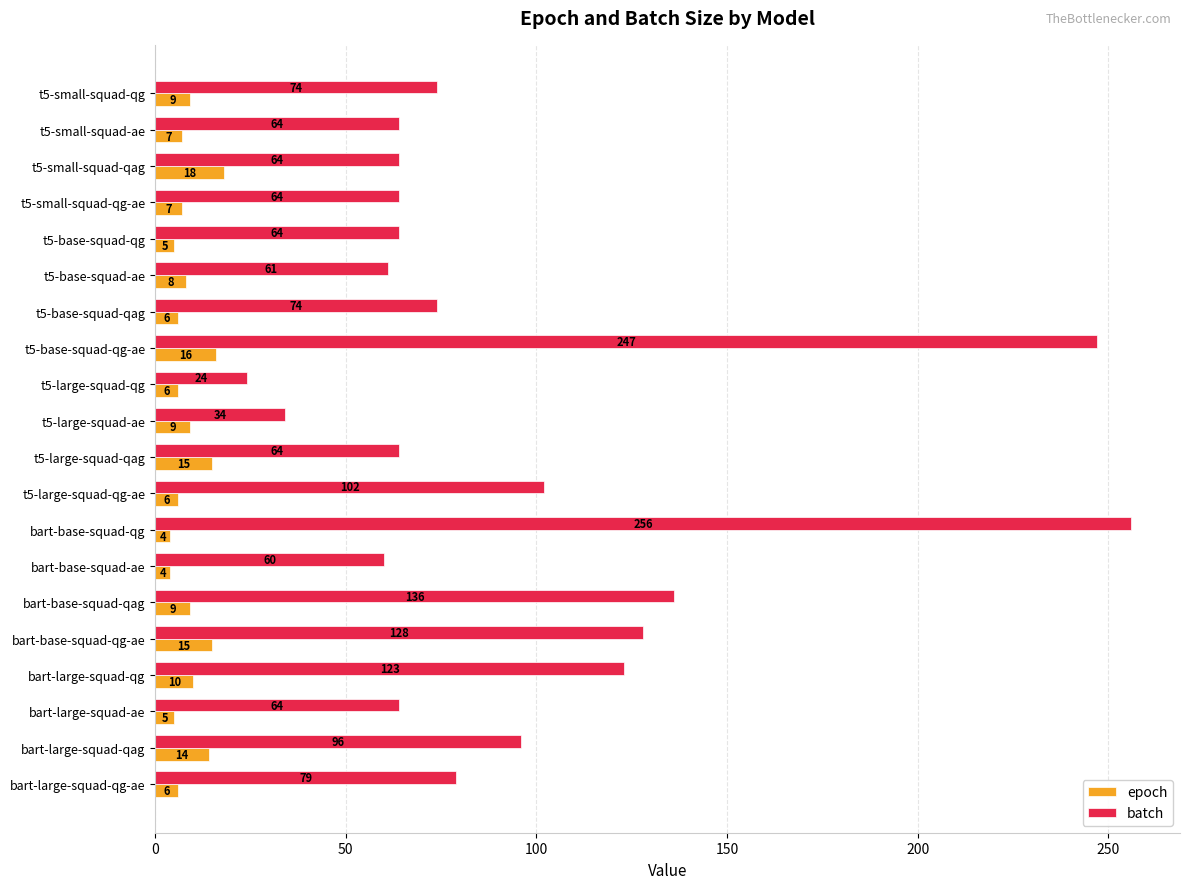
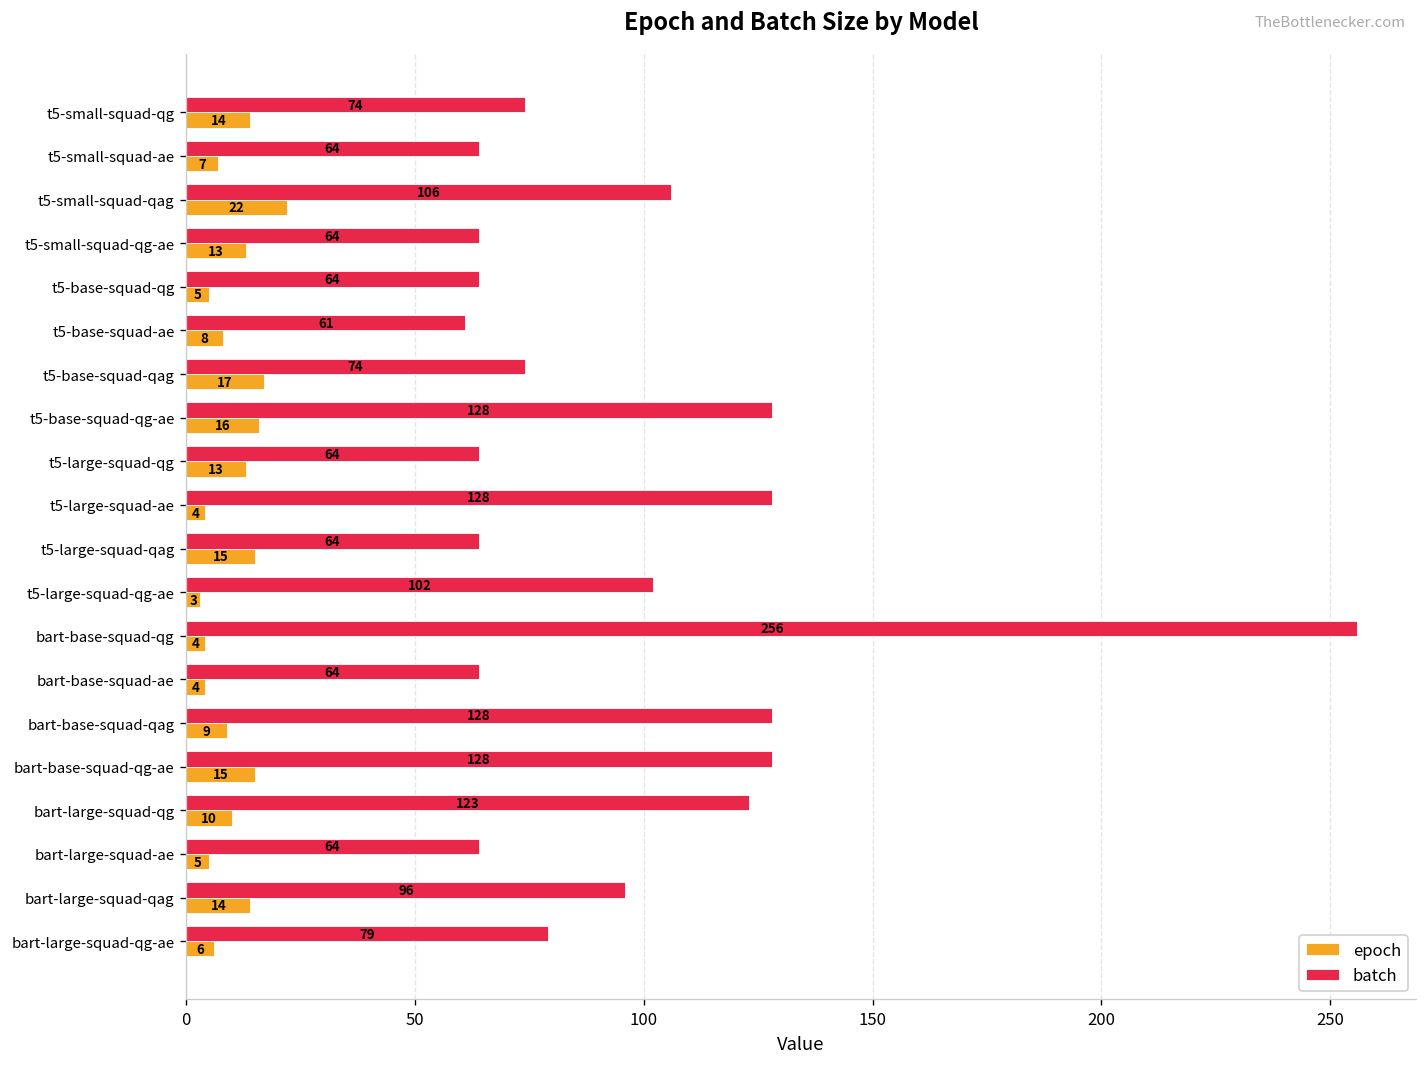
epoch, t5-small-squad-qg: 9 -> 14
batch, t5-small-squad-qag: 64 -> 106
epoch, t5-small-squad-qag: 18 -> 22
epoch, t5-small-squad-qg-ae: 7 -> 13
epoch, t5-base-squad-qag: 6 -> 17
batch, t5-base-squad-qg-ae: 247 -> 128
batch, t5-large-squad-qg: 24 -> 64
epoch, t5-large-squad-qg: 6 -> 13
batch, t5-large-squad-ae: 34 -> 128
epoch, t5-large-squad-ae: 9 -> 4
epoch, t5-large-squad-qg-ae: 6 -> 3
batch, bart-base-squad-ae: 60 -> 64
batch, bart-base-squad-qag: 136 -> 128
